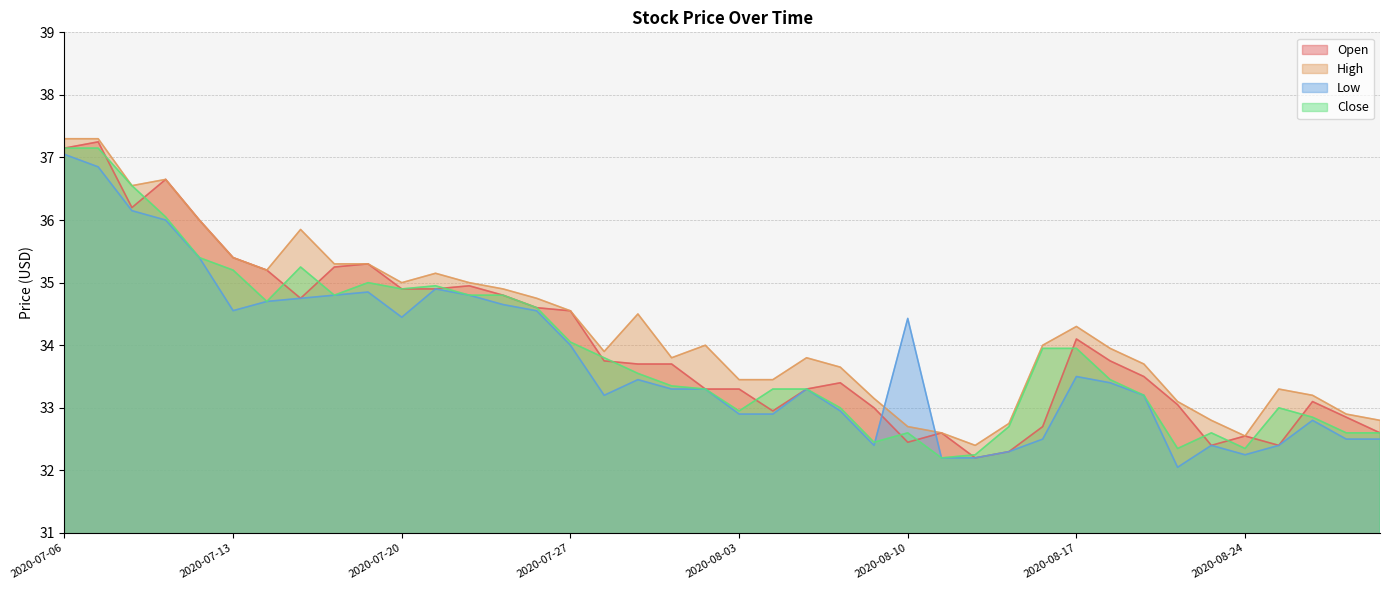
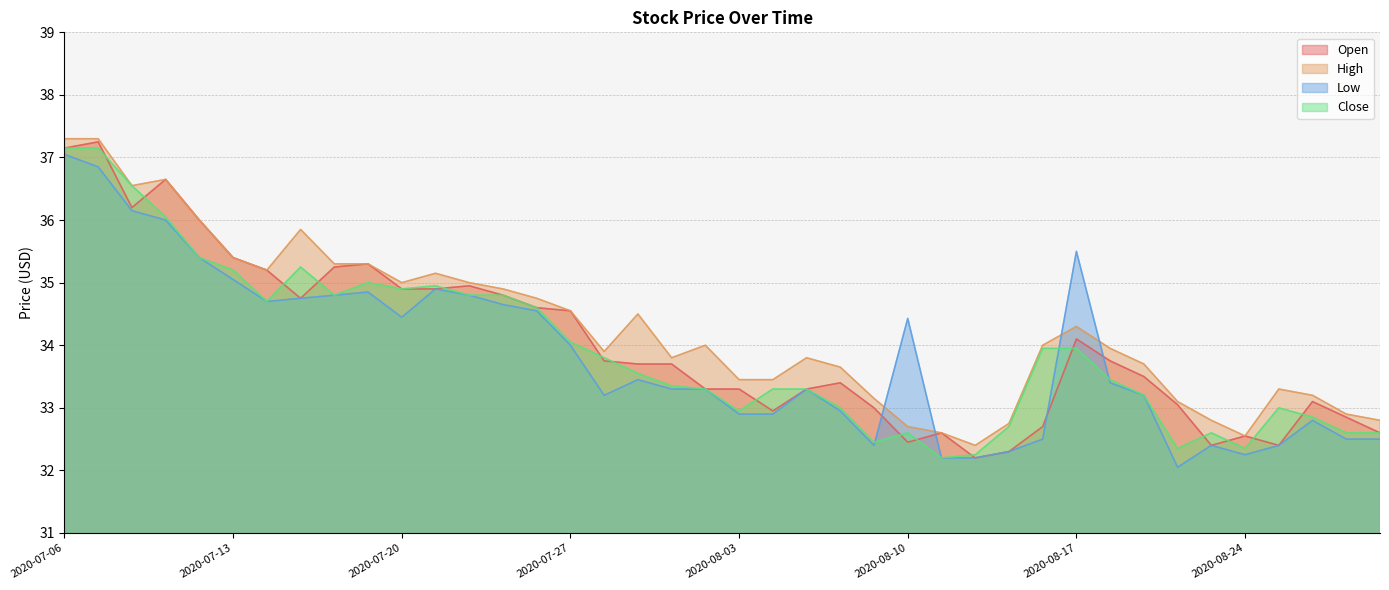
Low, 2020-07-13: 34.6 -> 35.0
Low, 2020-08-17: 33.5 -> 35.5
